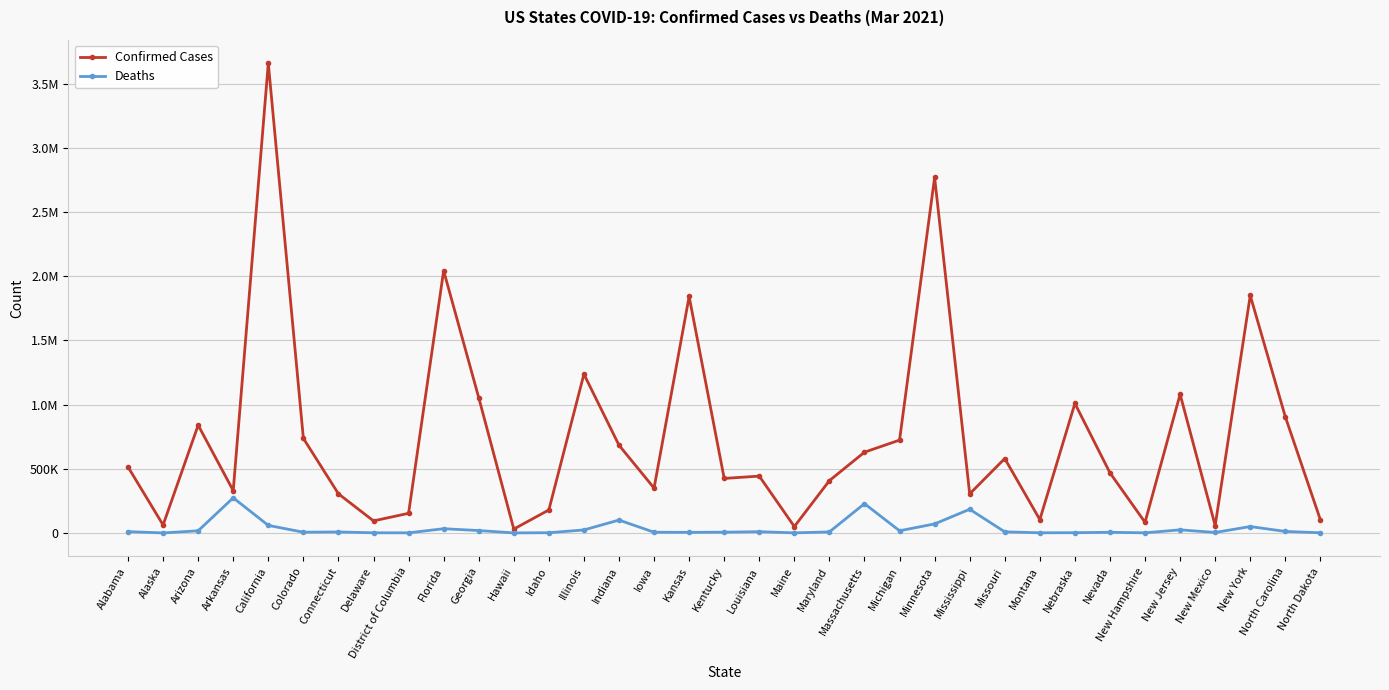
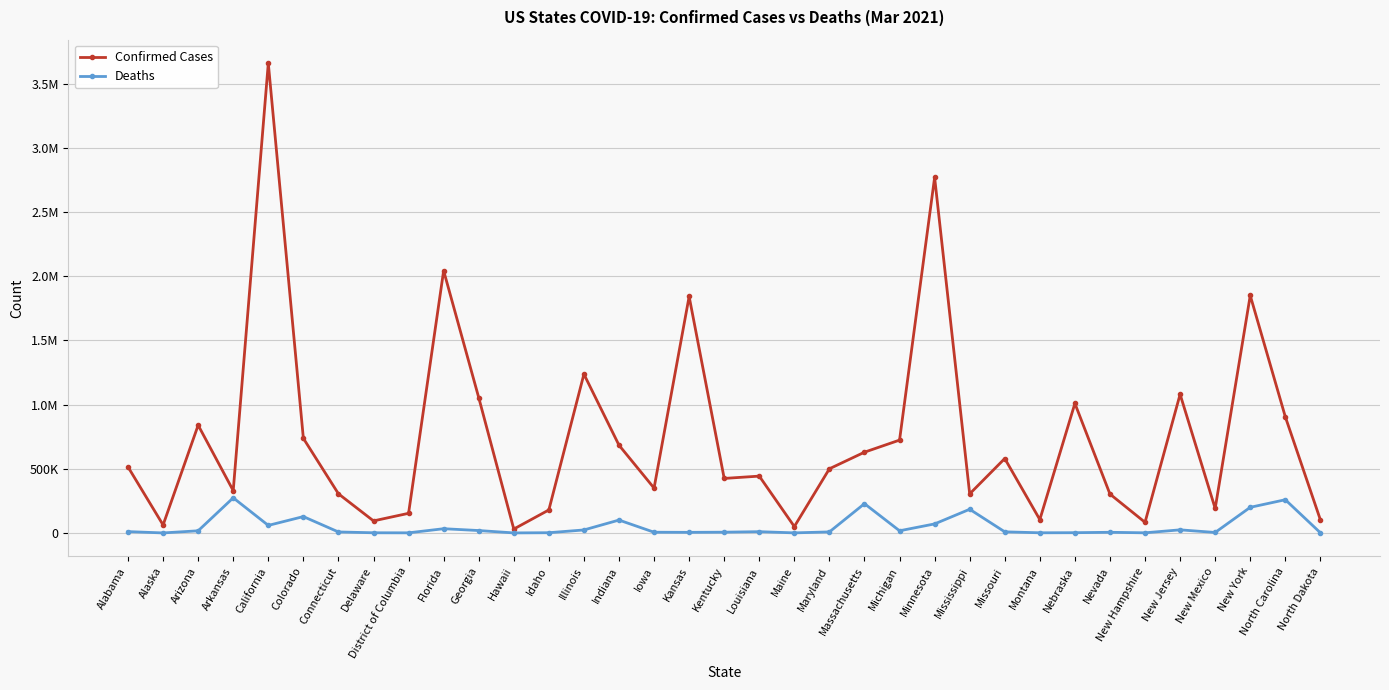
Deaths, Colorado: 10000 -> 130000
Confirmed Cases, Maryland: 410000 -> 500000
Confirmed Cases, Nevada: 470000 -> 300000
Confirmed Cases, New Mexico: 60000 -> 190000
Deaths, New York: 50000 -> 200000
Deaths, North Carolina: 10000 -> 260000
